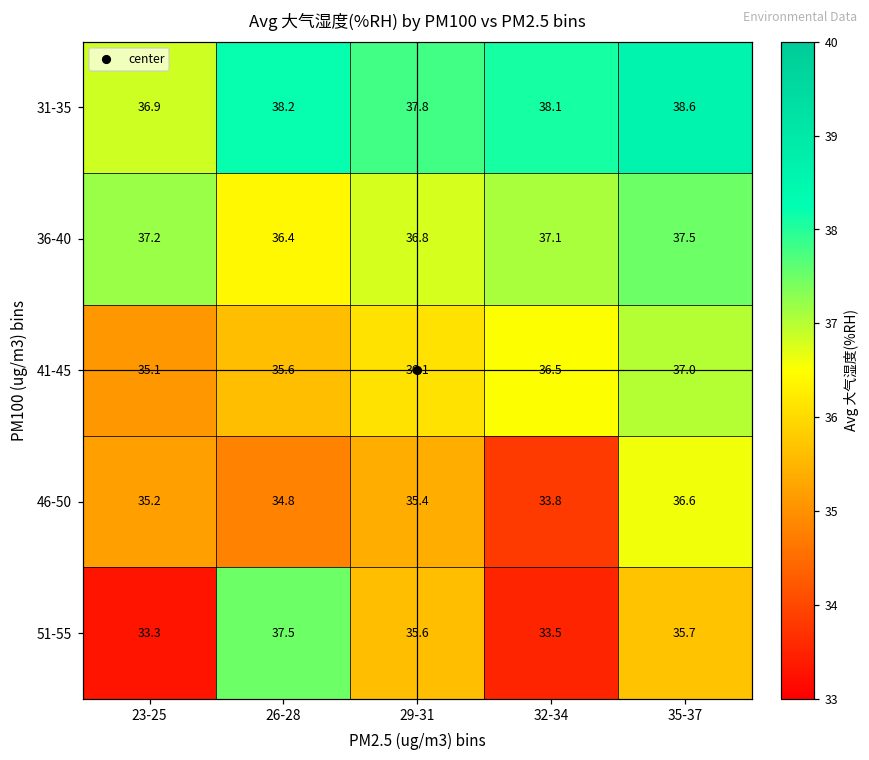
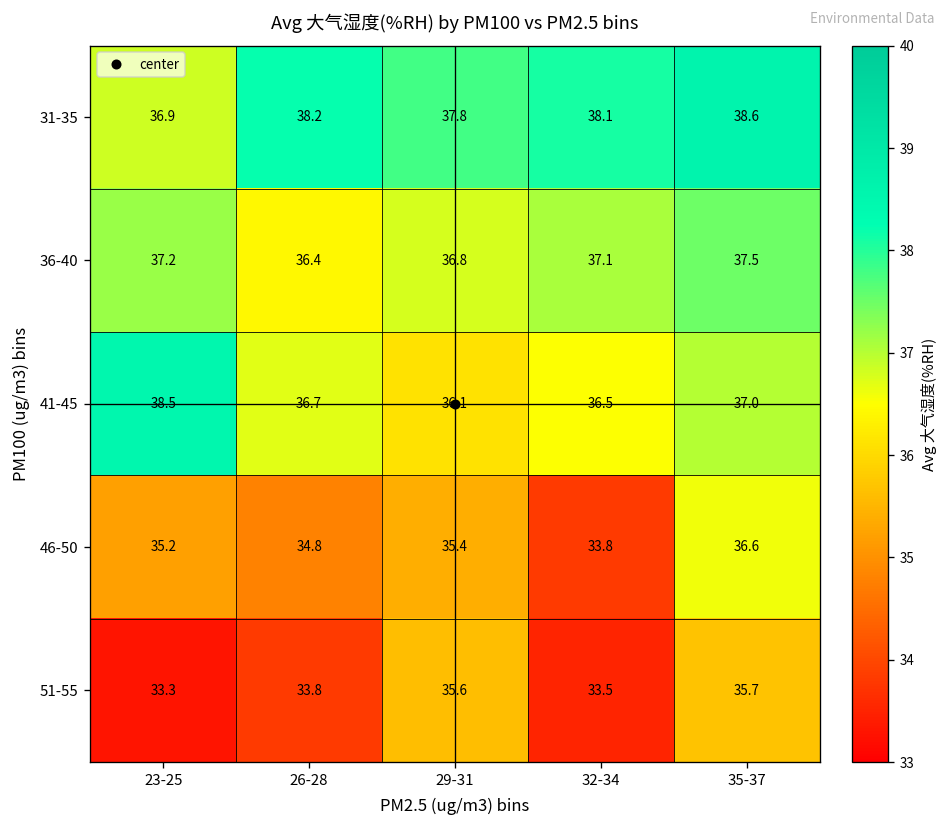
41-45, 23-25: 35.1 -> 38.5
41-45, 26-28: 35.6 -> 36.7
51-55, 26-28: 37.5 -> 33.8
